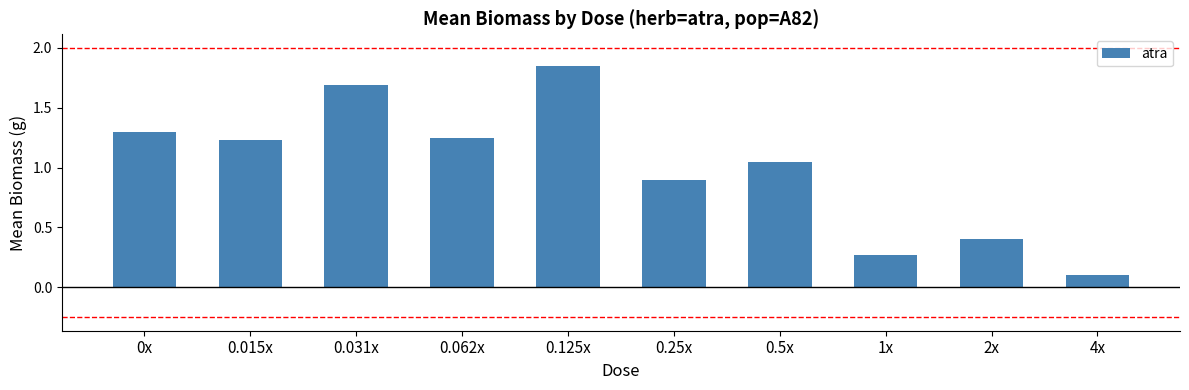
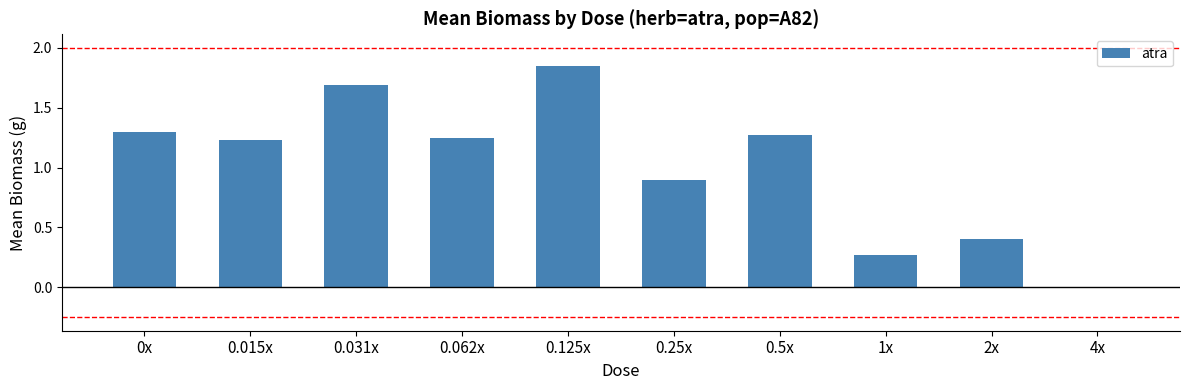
0.5x: 1.05 -> 1.27
4x: 0.1 -> 0.0
